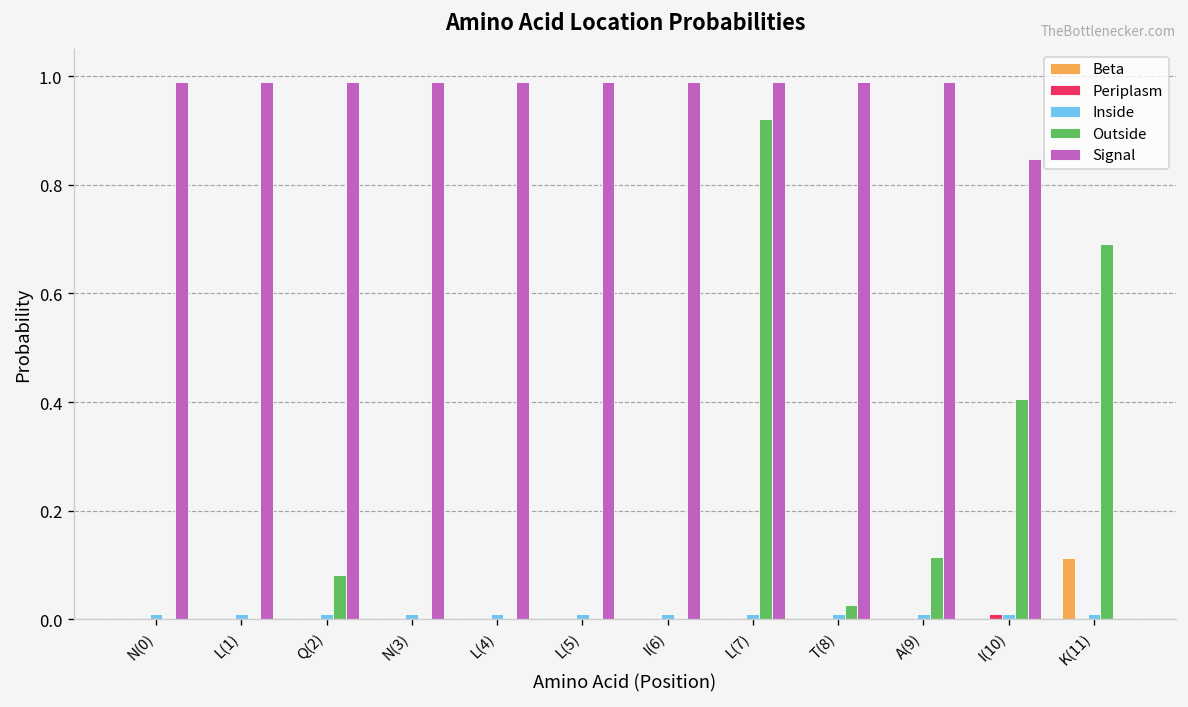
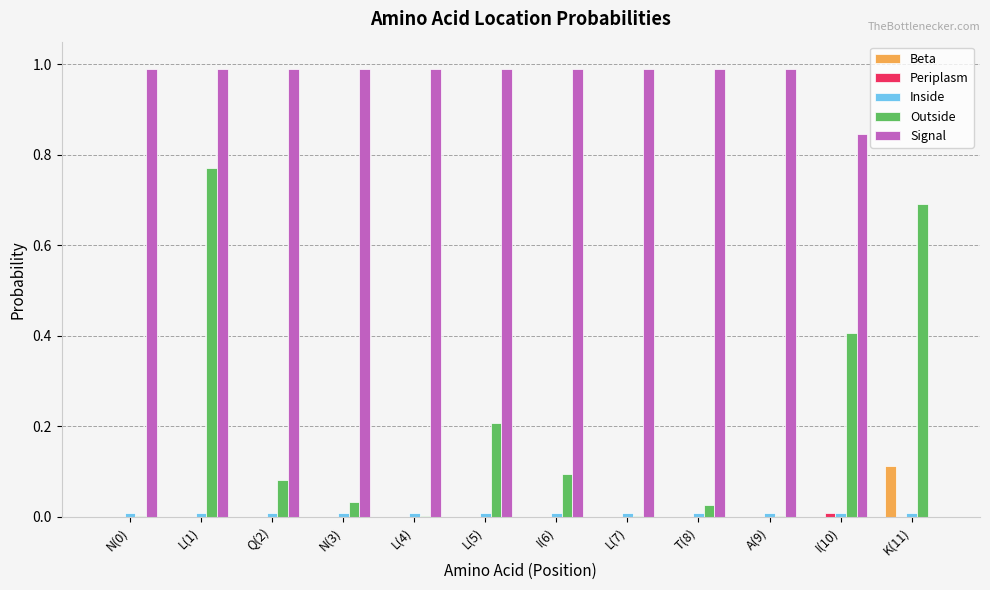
Outside, L(1): 0.00 -> 0.77
Outside, N(3): 0.00 -> 0.03
Outside, L(5): 0.00 -> 0.21
Outside, I(6): 0.00 -> 0.09
Outside, L(7): 0.92 -> 0.00
Outside, A(9): 0.12 -> 0.00
